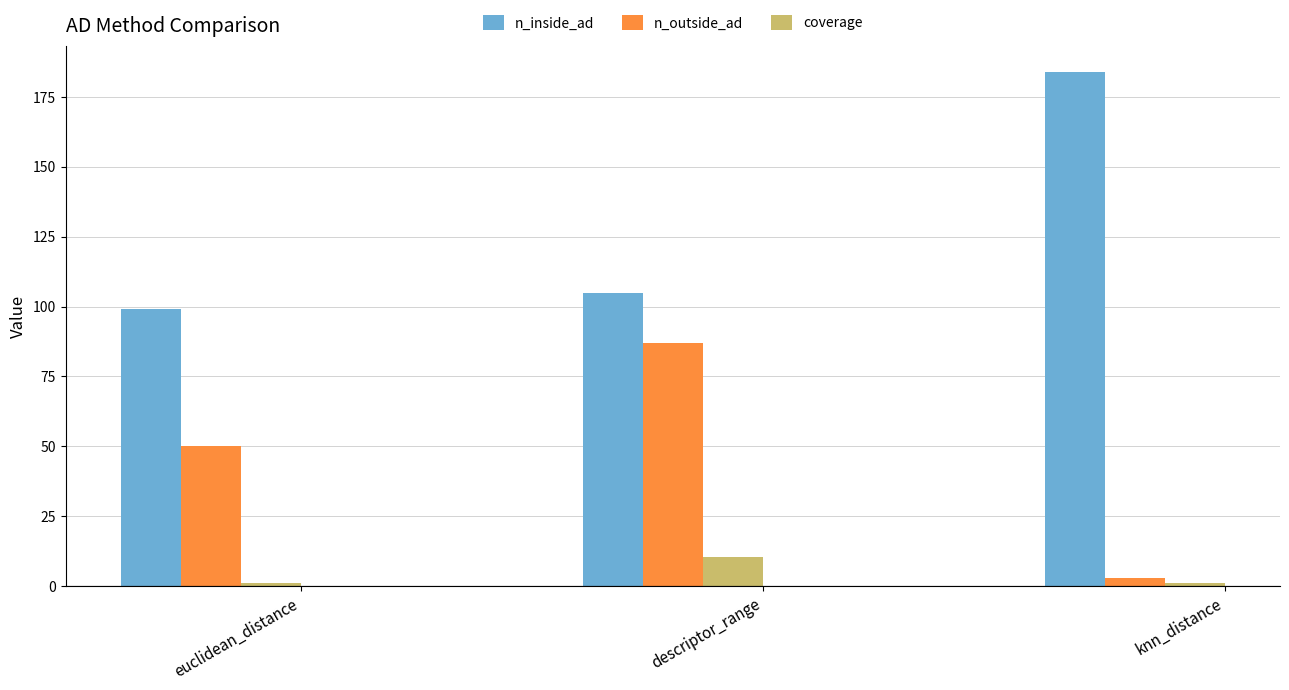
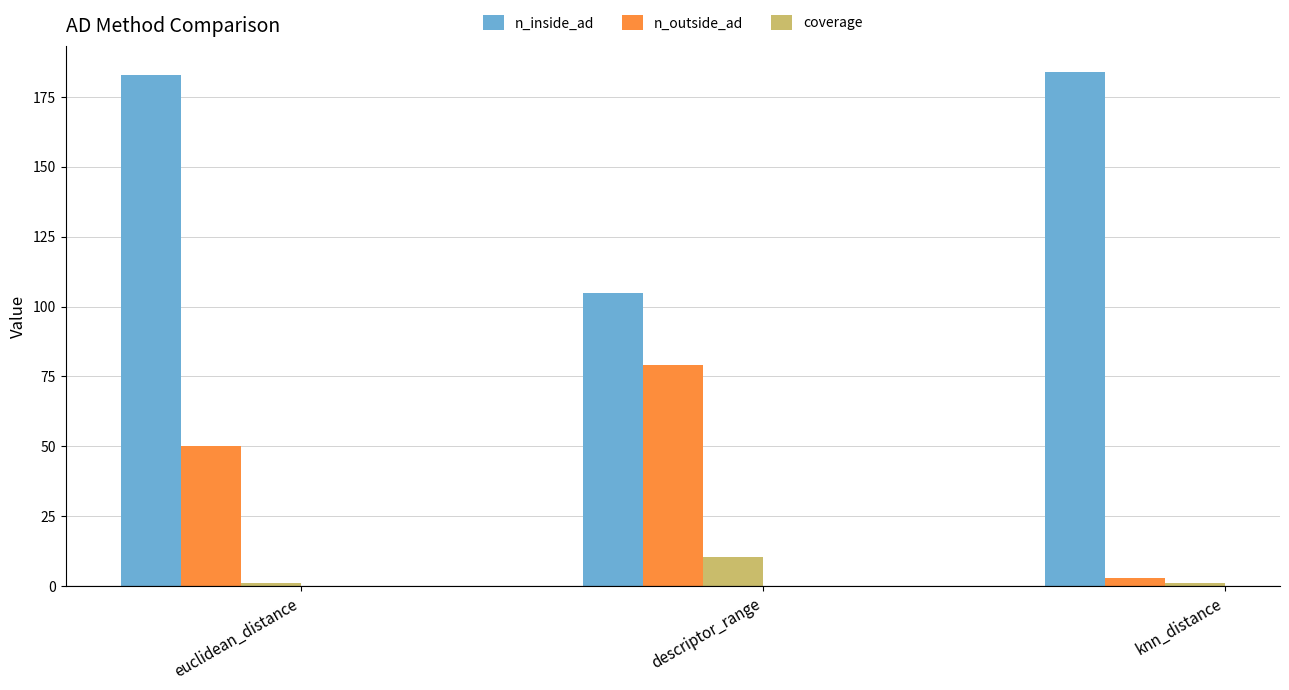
n_inside_ad, euclidean_distance: 99 -> 183
n_outside_ad, descriptor_range: 87 -> 79
